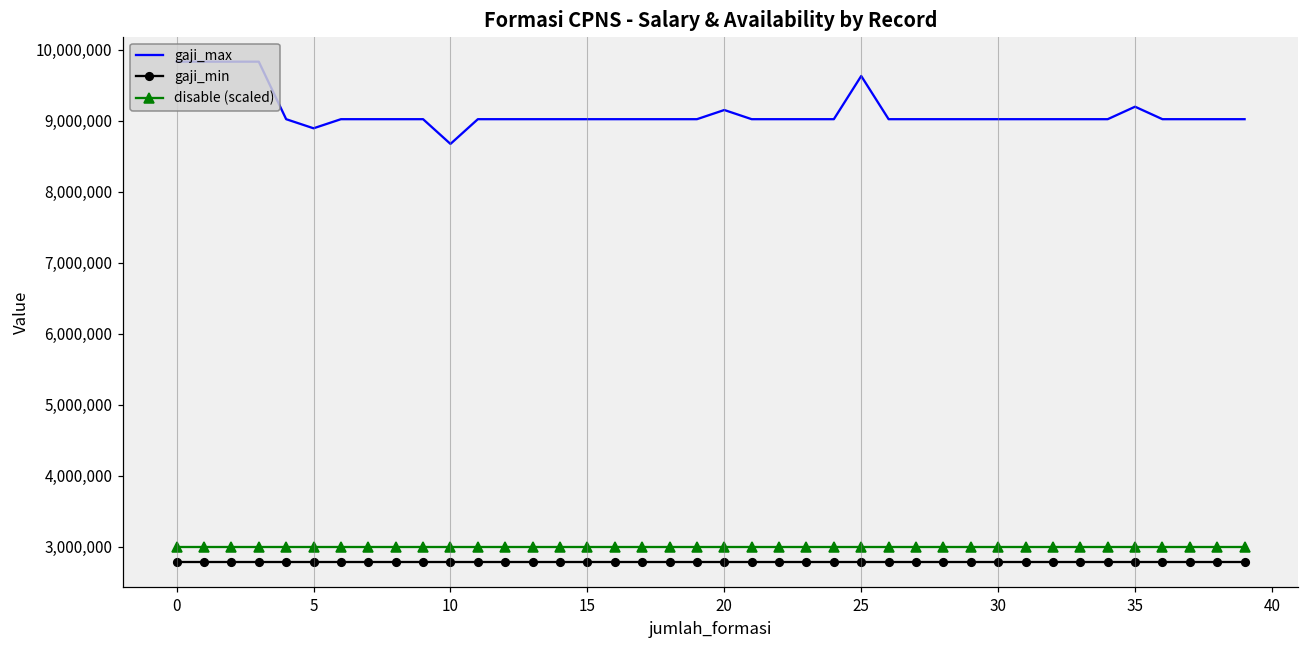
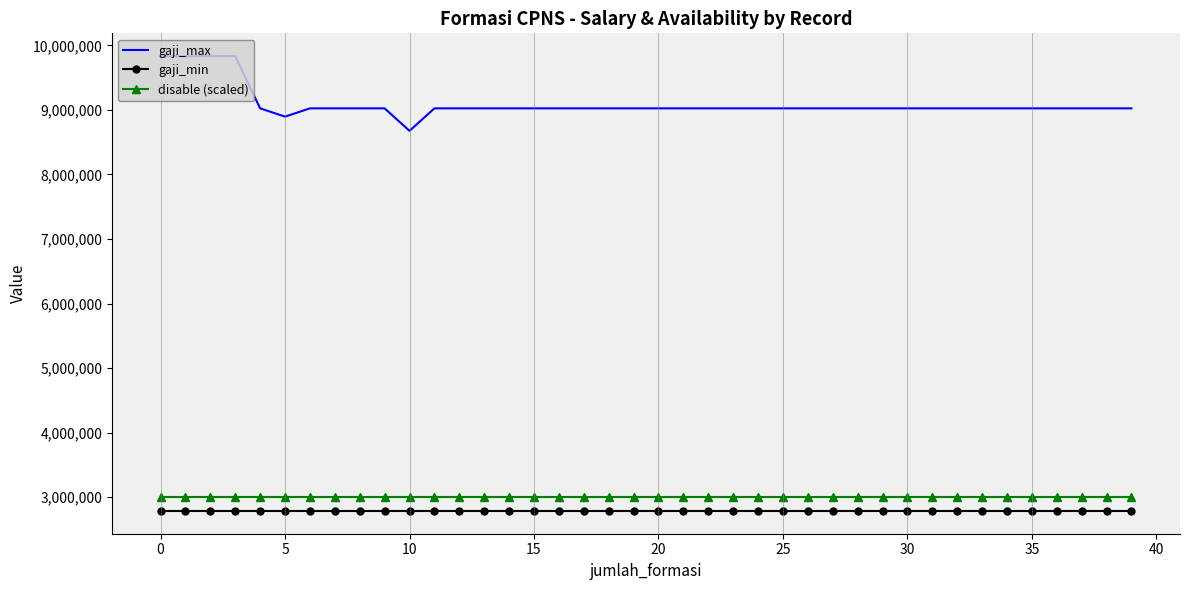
gaji_max, 20: 9,200,000 -> 9,000,000
gaji_max, 25: 9,600,000 -> 9,000,000
gaji_max, 35: 9,200,000 -> 9,000,000
